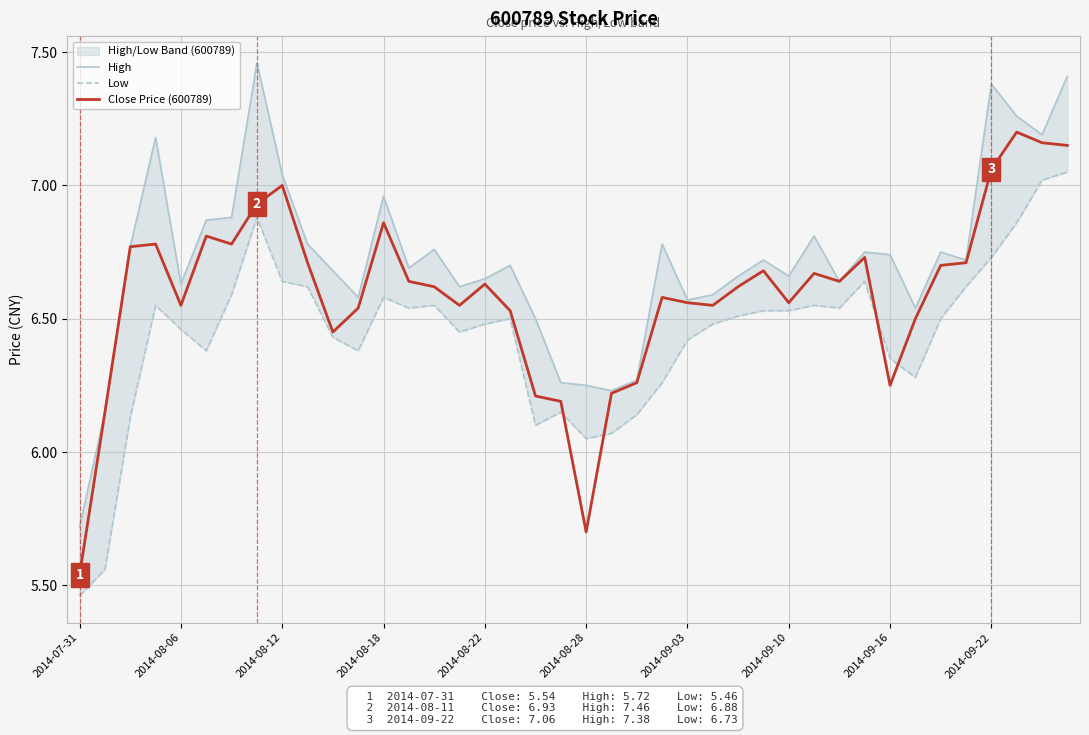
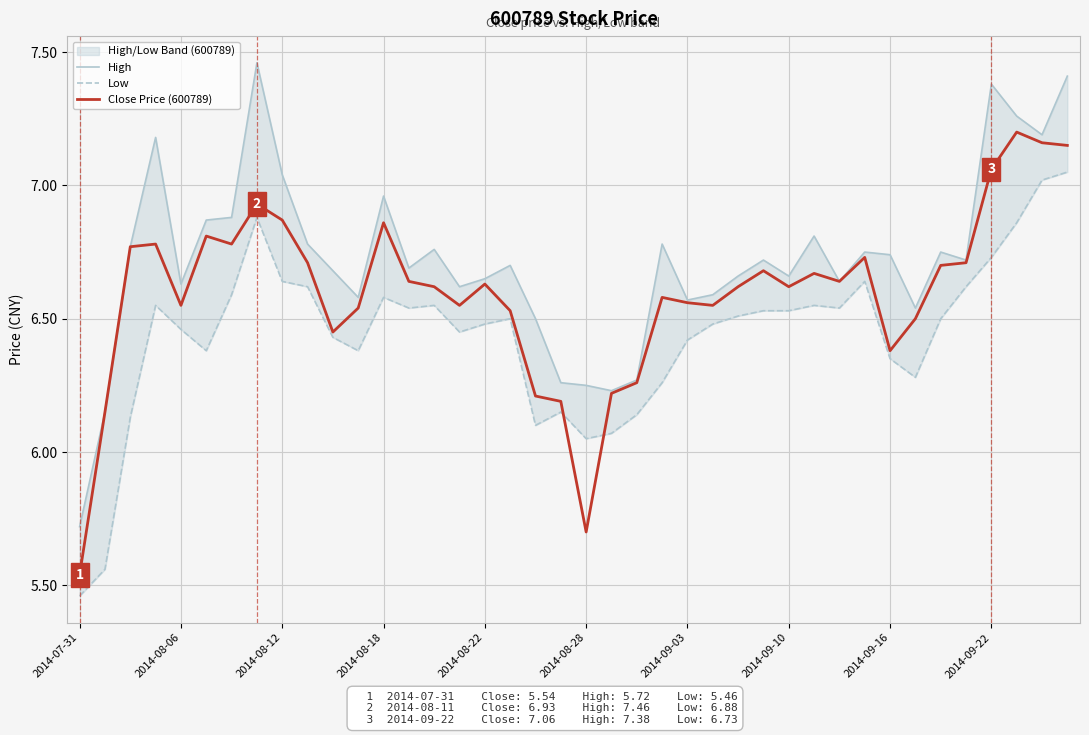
Close Price (600789), 2014-08-12: 7.00 -> 6.87
Close Price (600789), 2014-09-10: 6.56 -> 6.62
Close Price (600789), 2014-09-16: 6.25 -> 6.38
